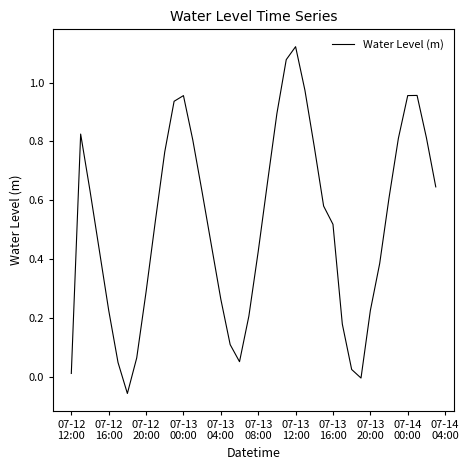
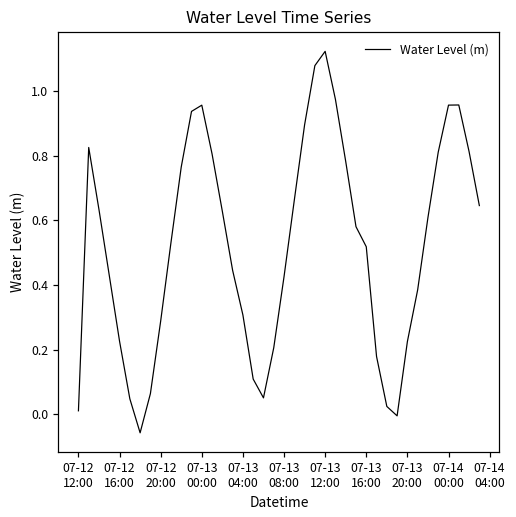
07-13 04:00: 0.26 -> 0.31
